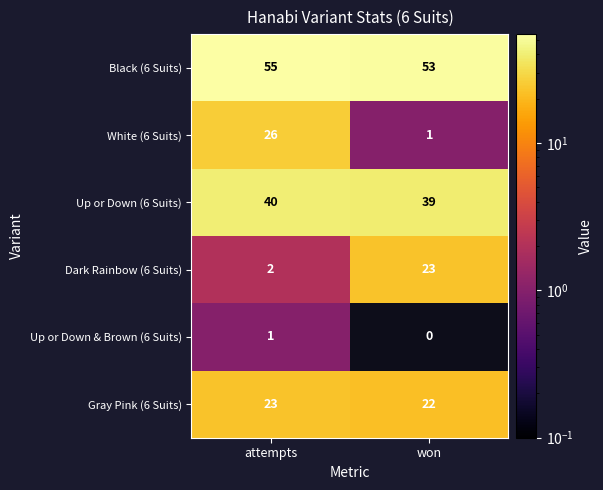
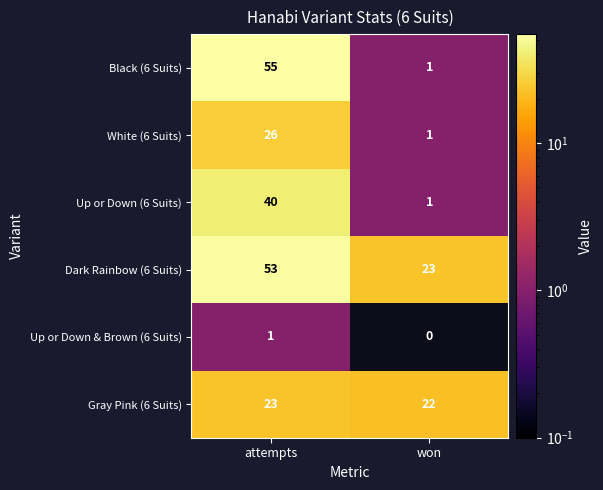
Black (6 Suits), won: 53 -> 1
Up or Down (6 Suits), won: 39 -> 1
Dark Rainbow (6 Suits), attempts: 2 -> 53
